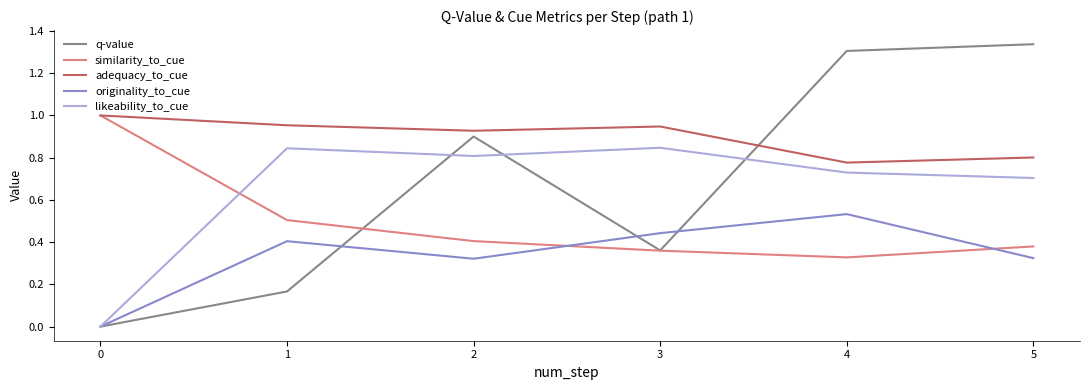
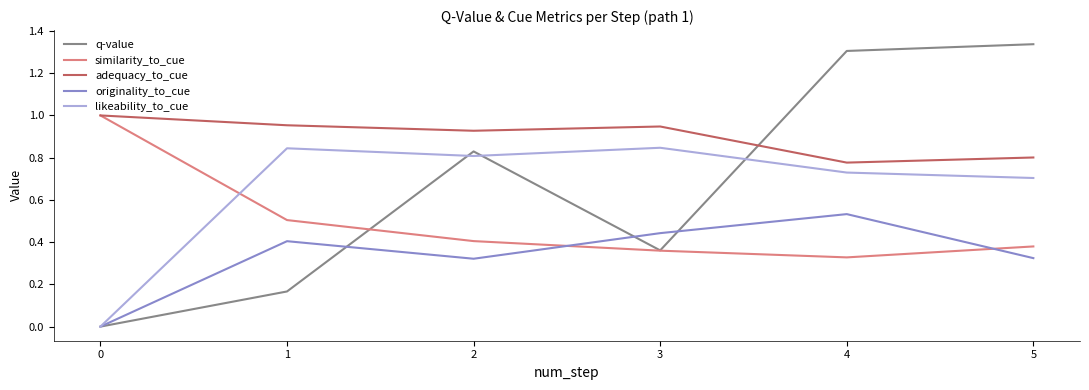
q-value, 2: 0.90 -> 0.83
